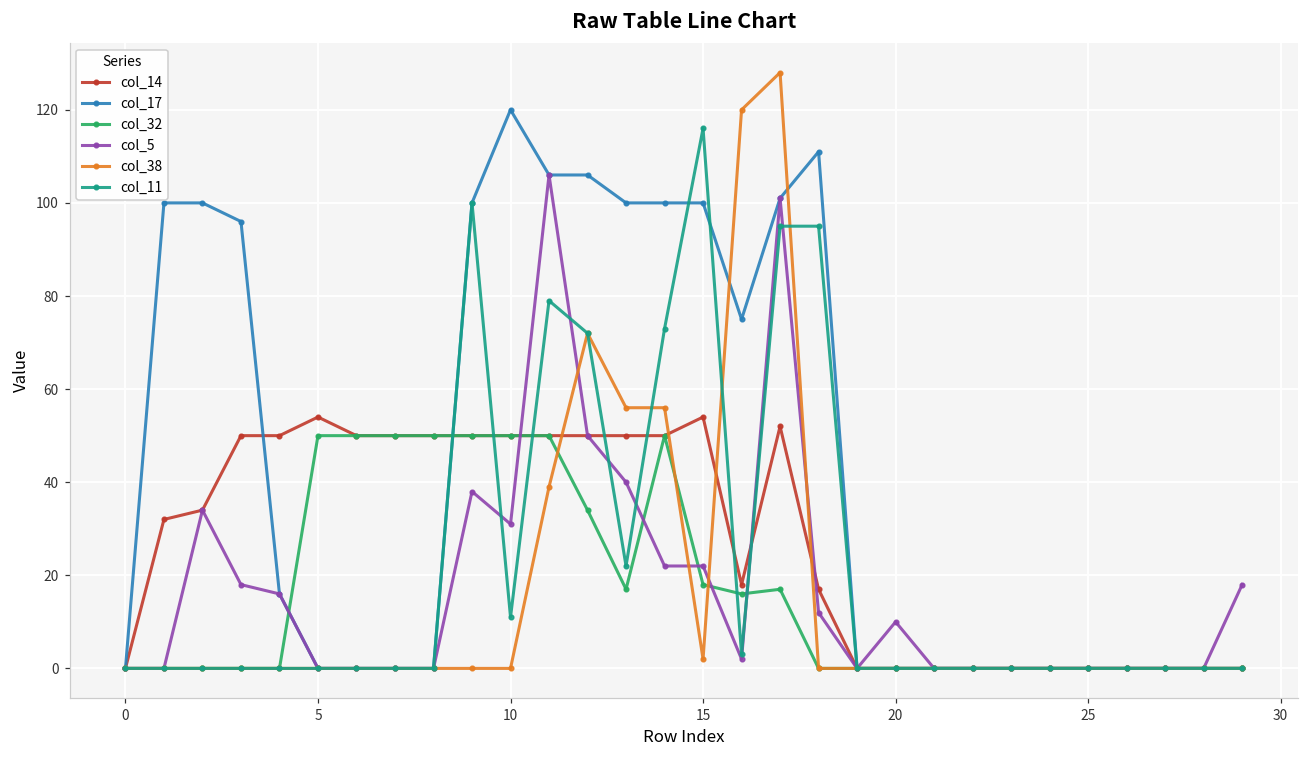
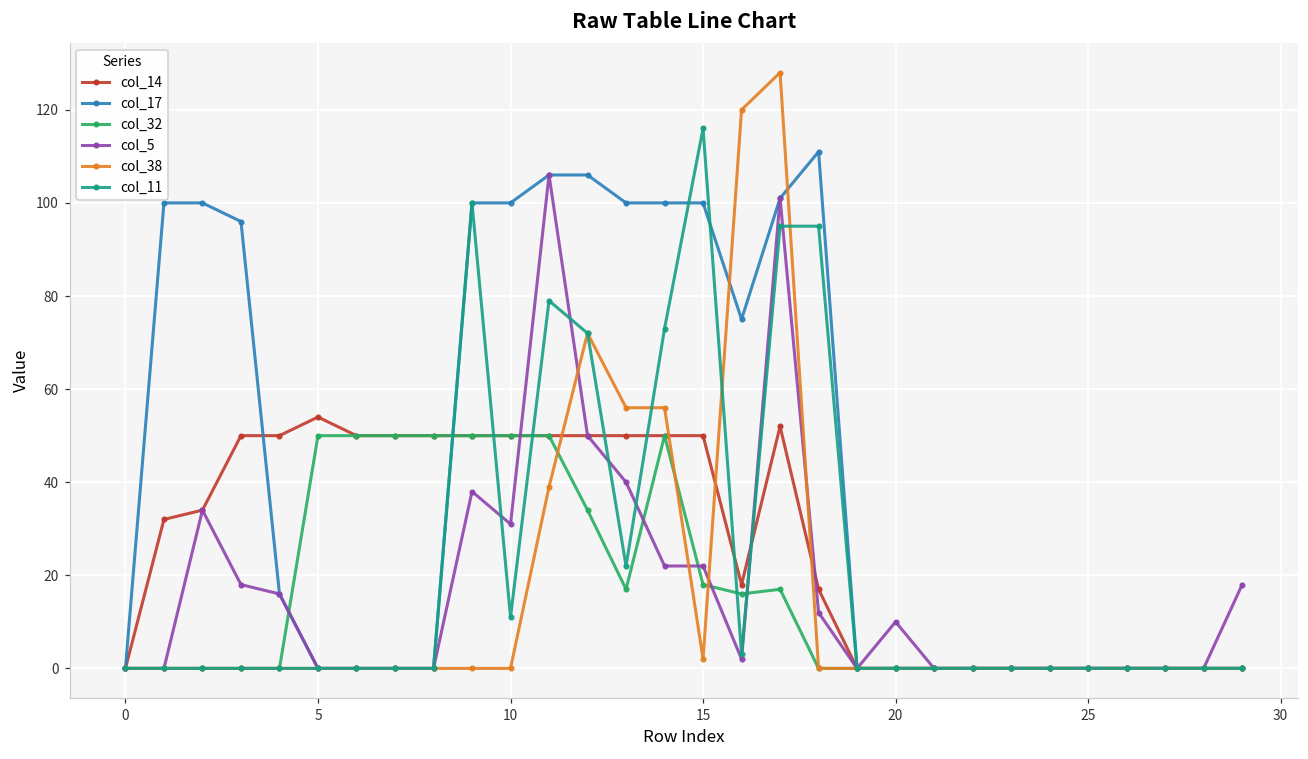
col_17, 10: 120 -> 100
col_14, 15: 54 -> 50
